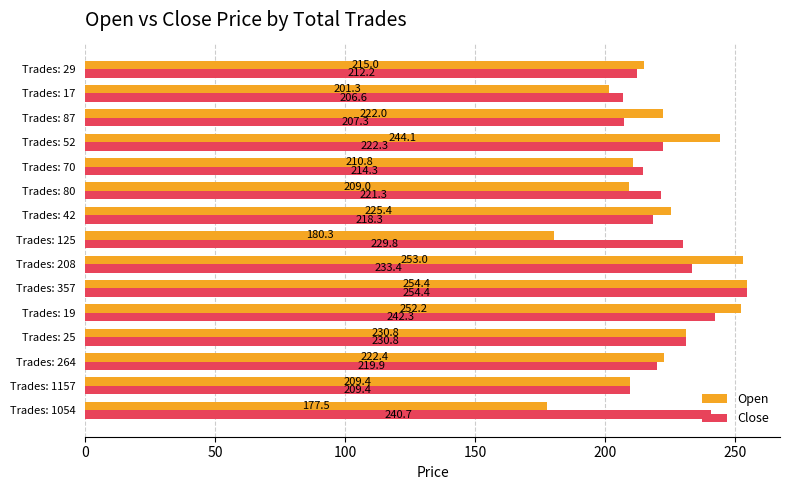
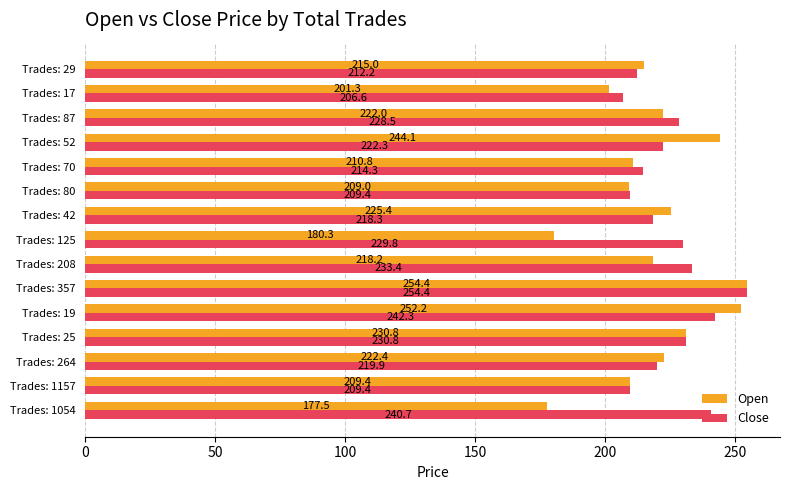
Close, Trades: 87: 207.3 -> 228.5
Close, Trades: 80: 221.3 -> 209.4
Open, Trades: 208: 253.0 -> 218.2
